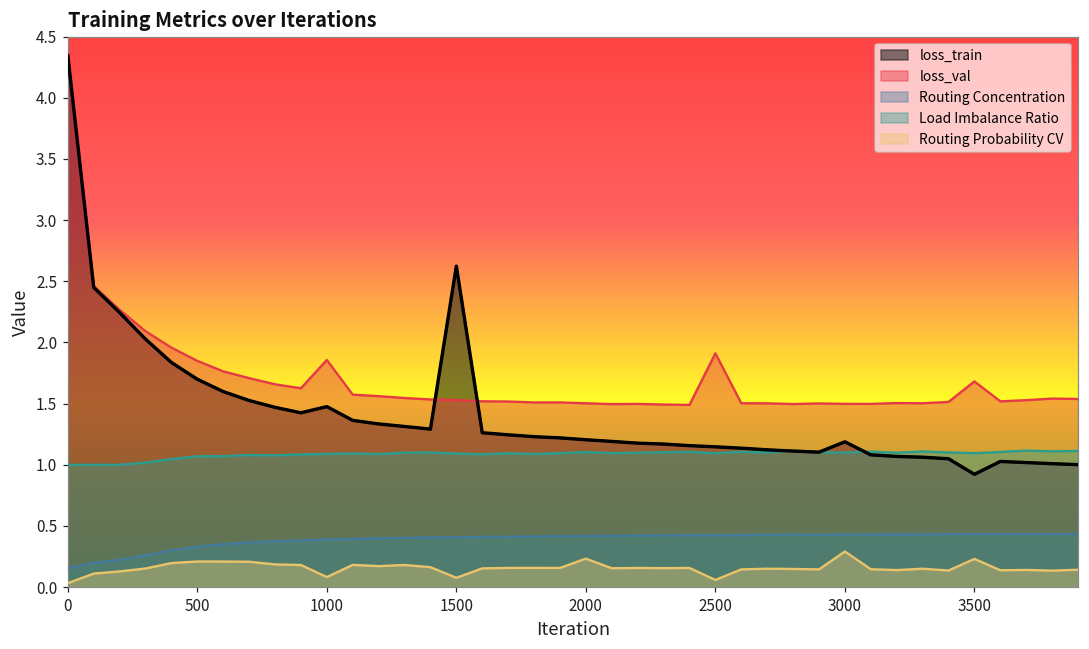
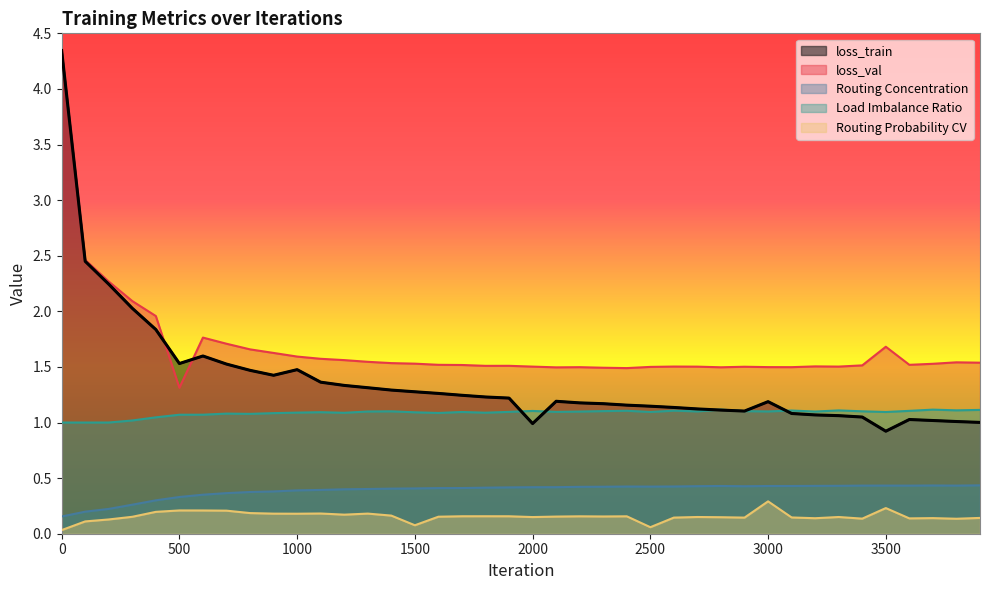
loss_train, 500: 1.70 -> 1.53
loss_val, 500: 1.85 -> 1.31
loss_val, 1000: 1.86 -> 1.59
Routing Probability CV, 1000: 0.08 -> 0.18
loss_train, 1500: 2.62 -> 1.28
loss_train, 2000: 1.20 -> 0.99
Routing Probability CV, 2000: 0.23 -> 0.15
loss_val, 2500: 1.91 -> 1.50
